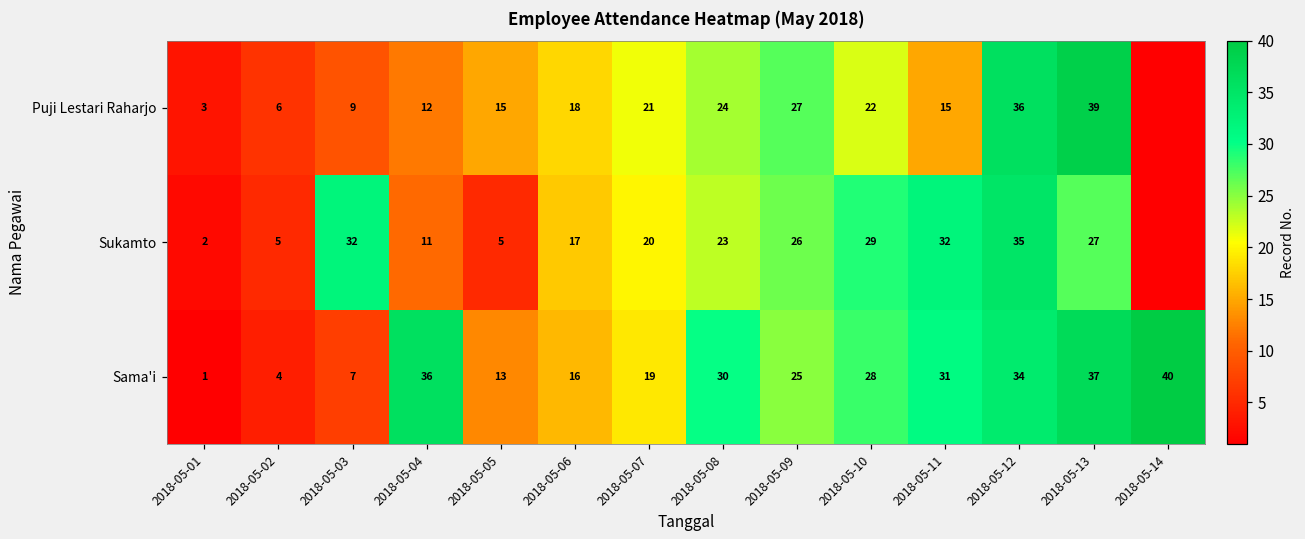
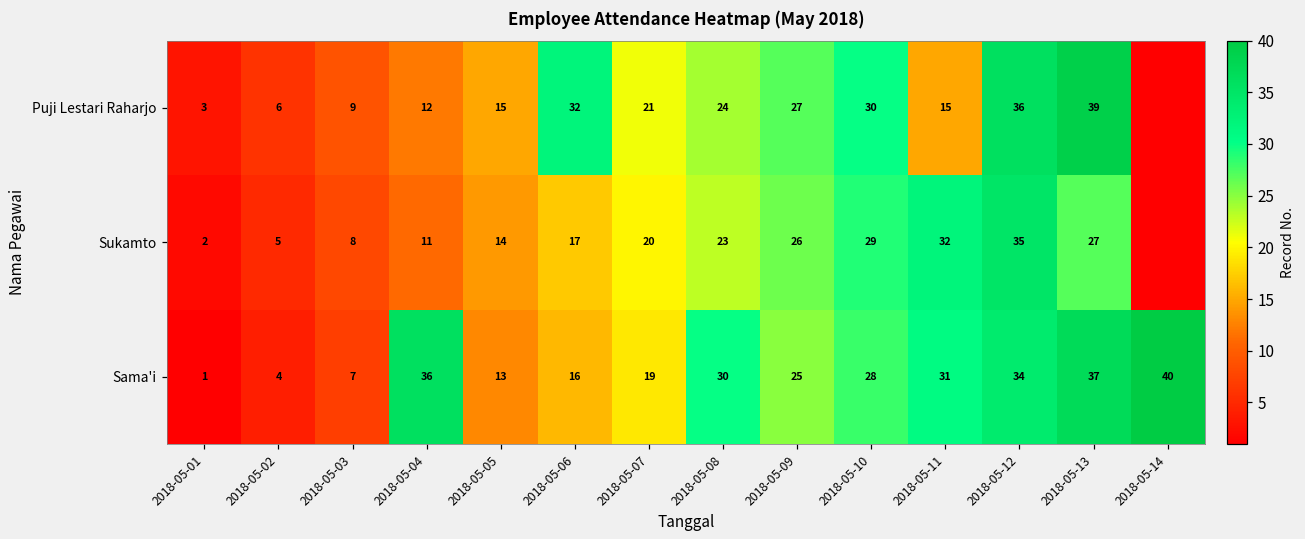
Puji Lestari Raharjo, 2018-05-06: 18 -> 32
Puji Lestari Raharjo, 2018-05-10: 22 -> 30
Sukamto, 2018-05-03: 32 -> 8
Sukamto, 2018-05-05: 5 -> 14
